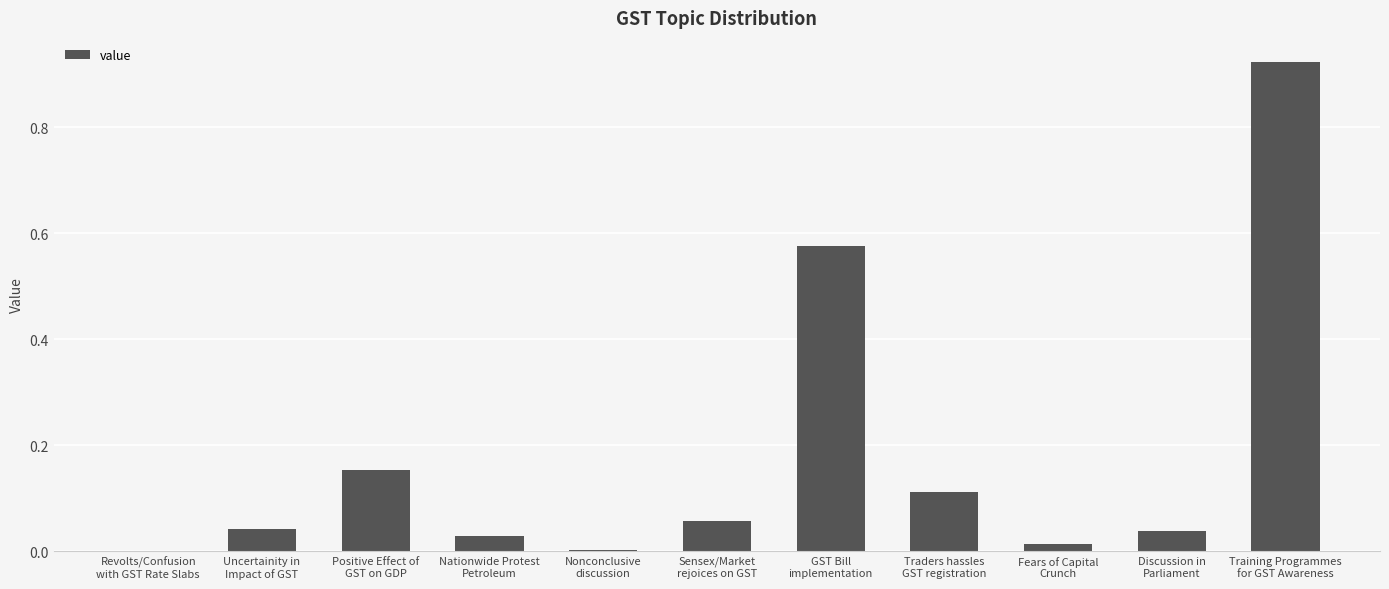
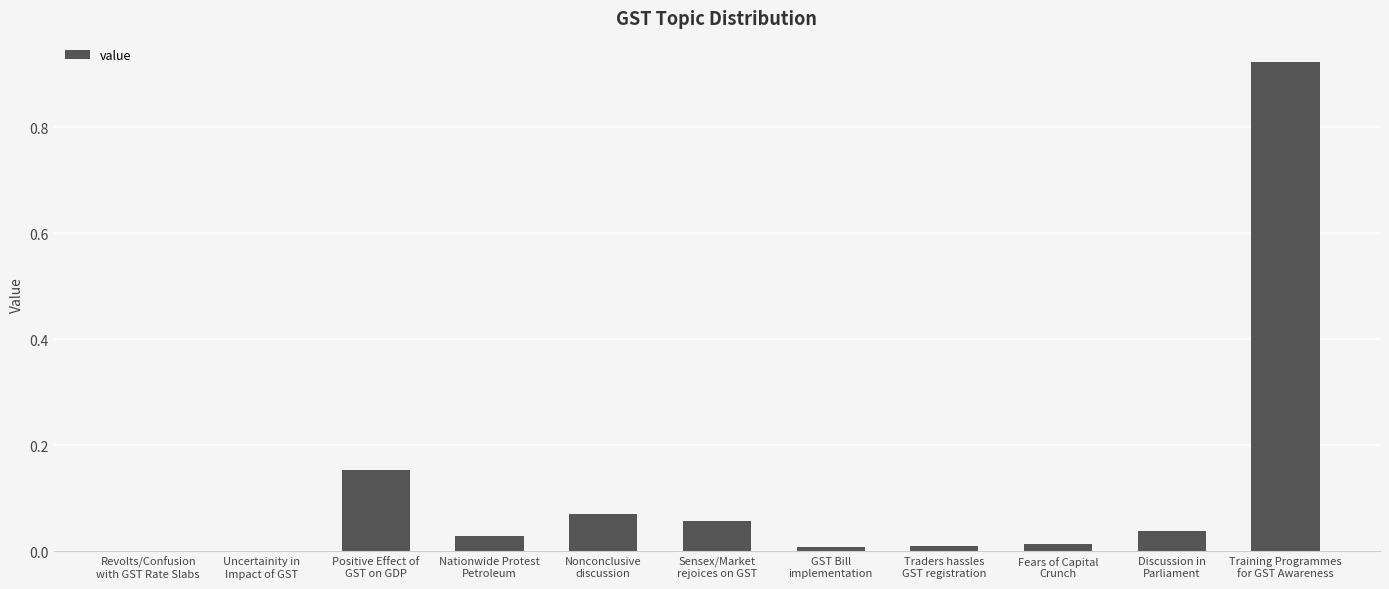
Uncertainity in Impact of GST: 0.04 -> 0.00
Nonconclusive discussion: 0.00 -> 0.07
GST Bill implementation: 0.58 -> 0.01
Traders hassles GST registration: 0.11 -> 0.01
